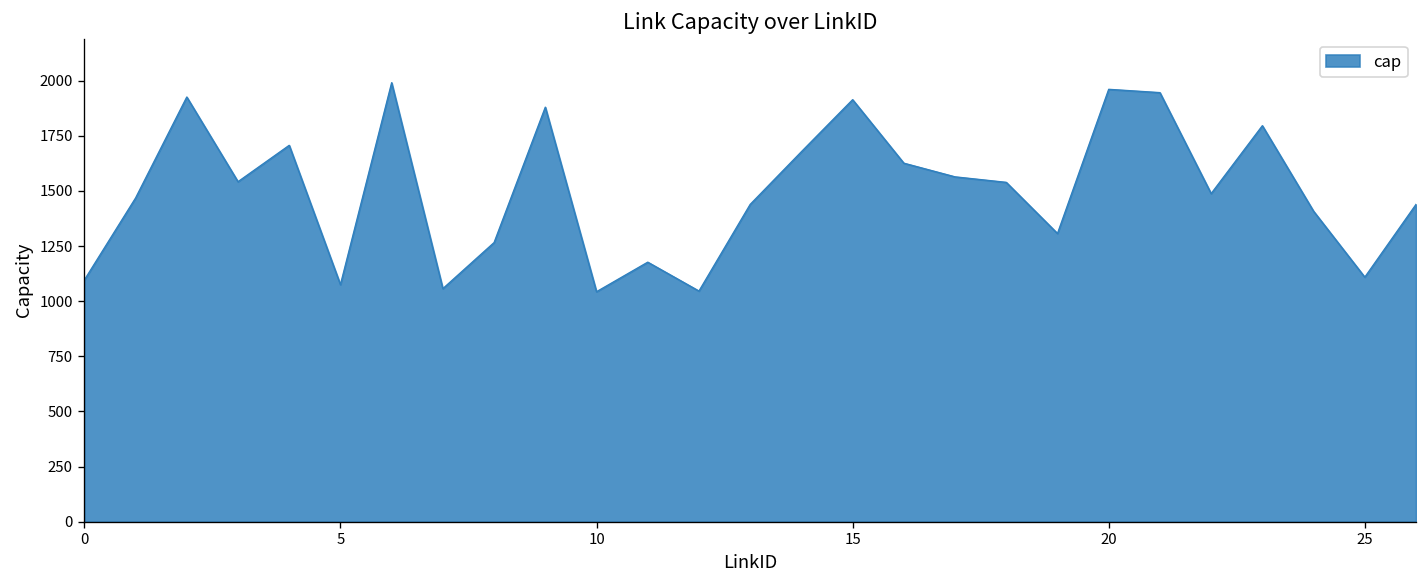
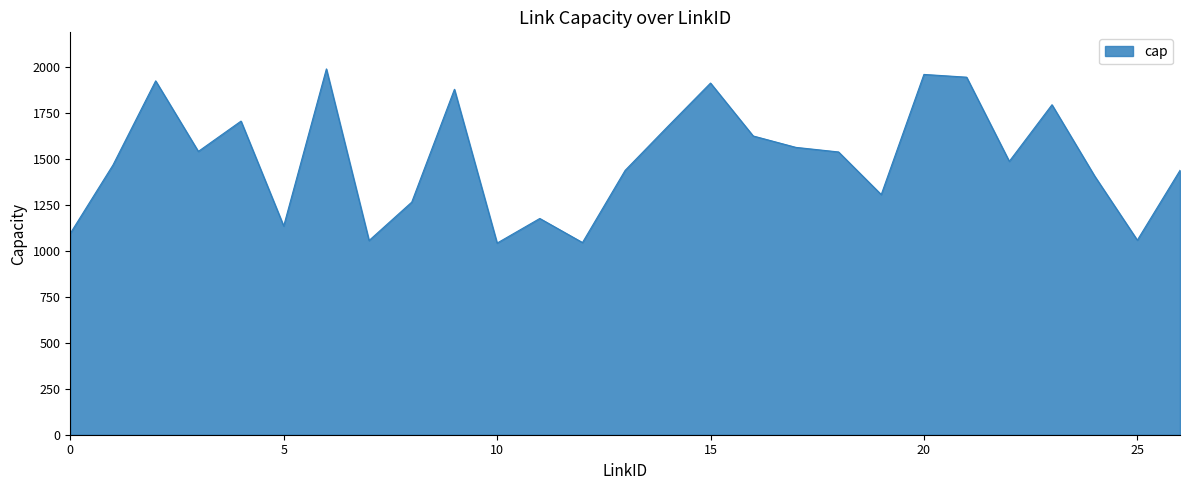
5: 1080 -> 1140
25: 1110 -> 1060
